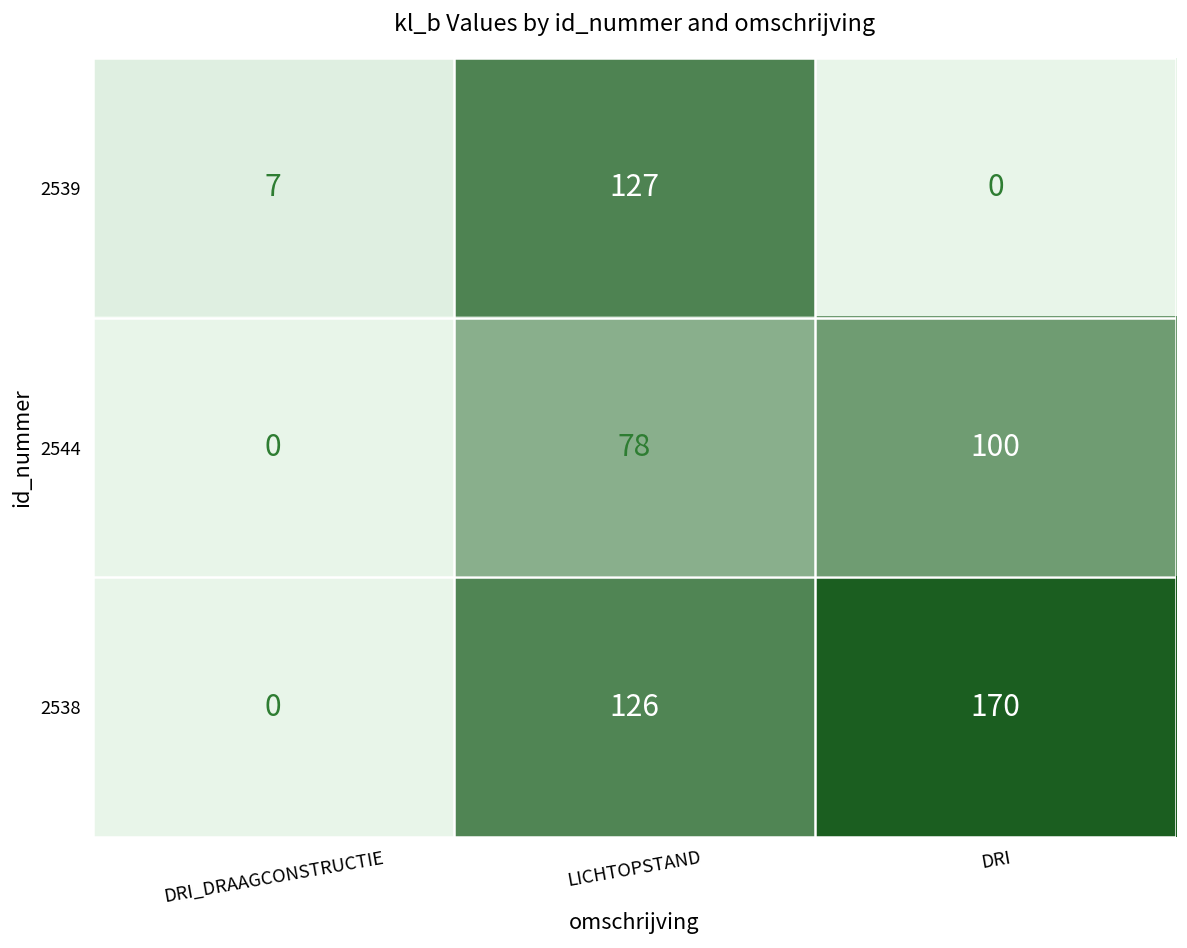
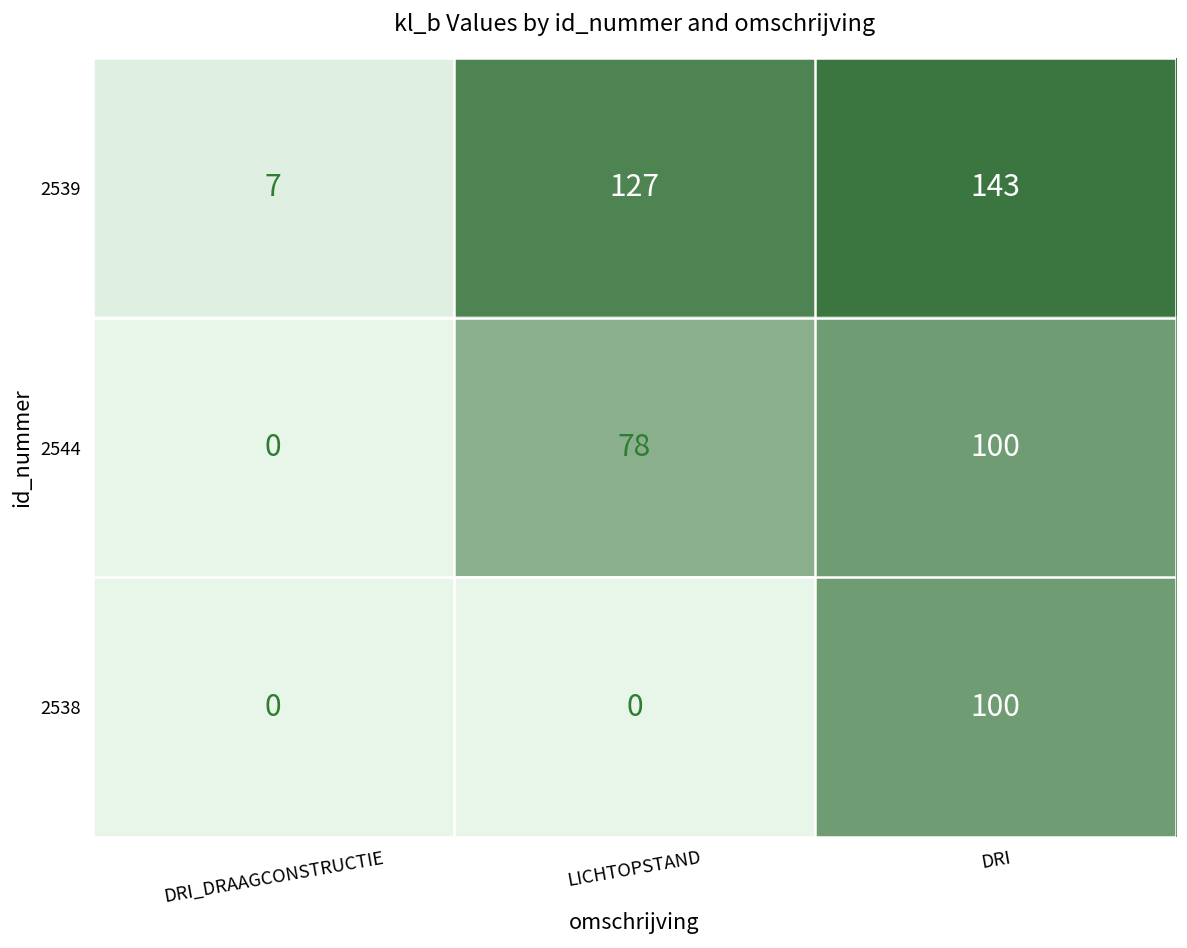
2539, DRI: 0 -> 143
2538, LICHTOPSTAND: 126 -> 0
2538, DRI: 170 -> 100
